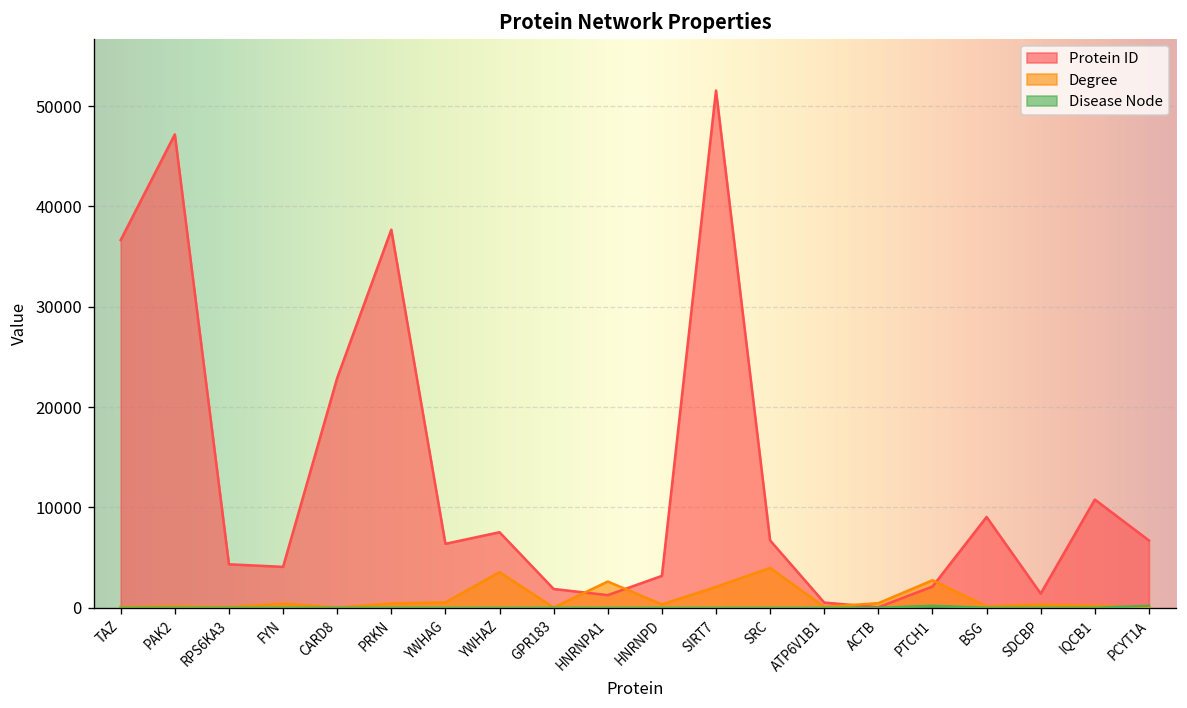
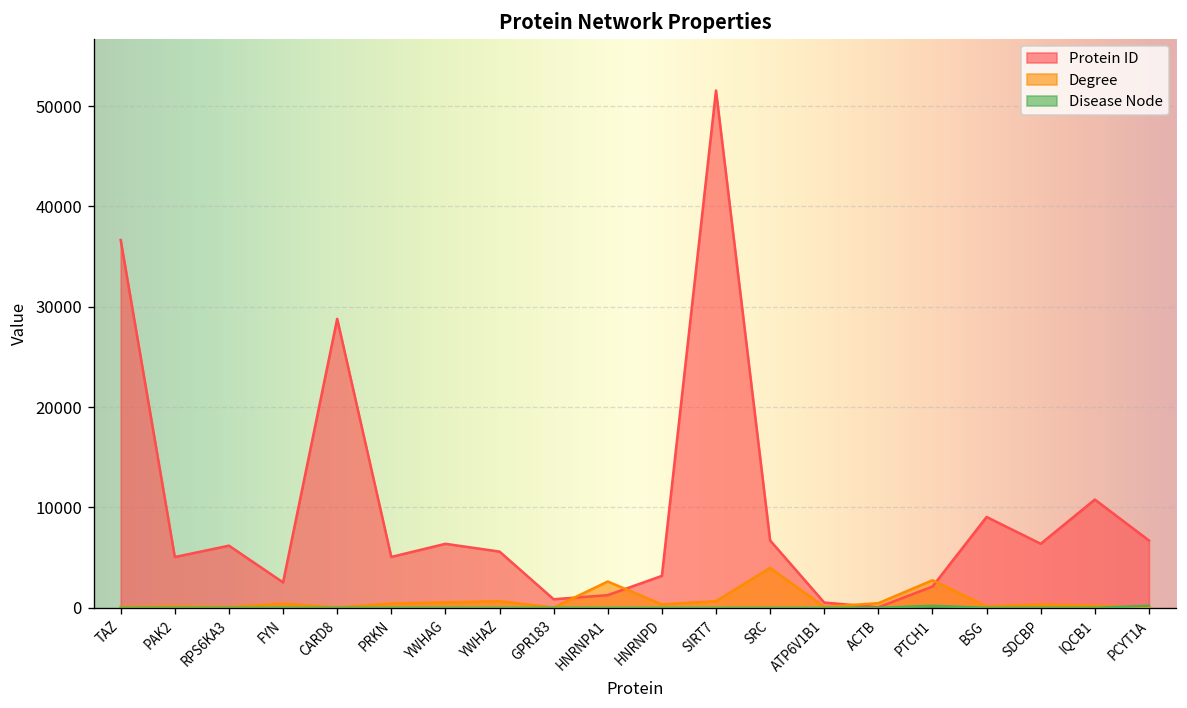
Protein ID, PAK2: 47000 -> 5000
Protein ID, RPS6KA3: 4000 -> 6000
Protein ID, FYN: 4000 -> 3000
Protein ID, CARD8: 23000 -> 29000
Protein ID, PRKN: 38000 -> 5000
Protein ID, YWHAZ: 8000 -> 6000
Degree, YWHAZ: 4000 -> 1000
Protein ID, GPR183: 2000 -> 1000
Degree, SIRT7: 2000 -> 1000
Protein ID, SDCBP: 1000 -> 6000
